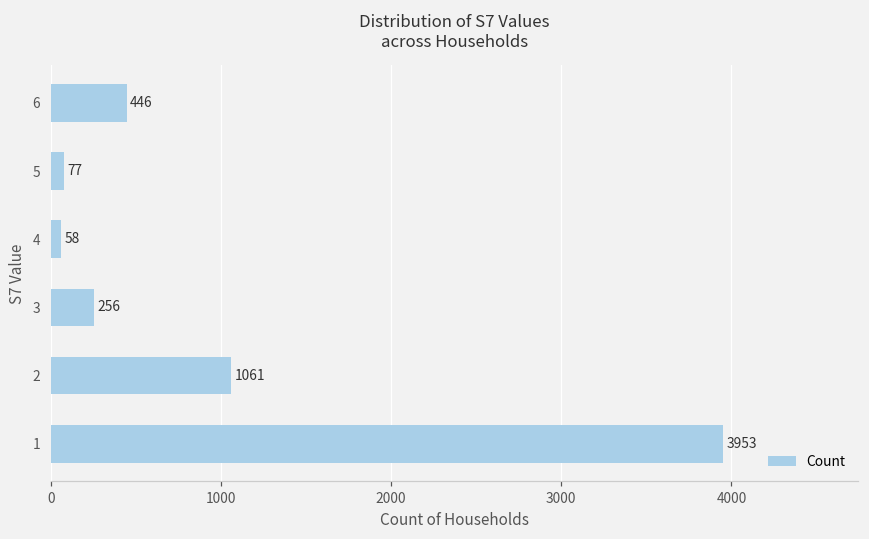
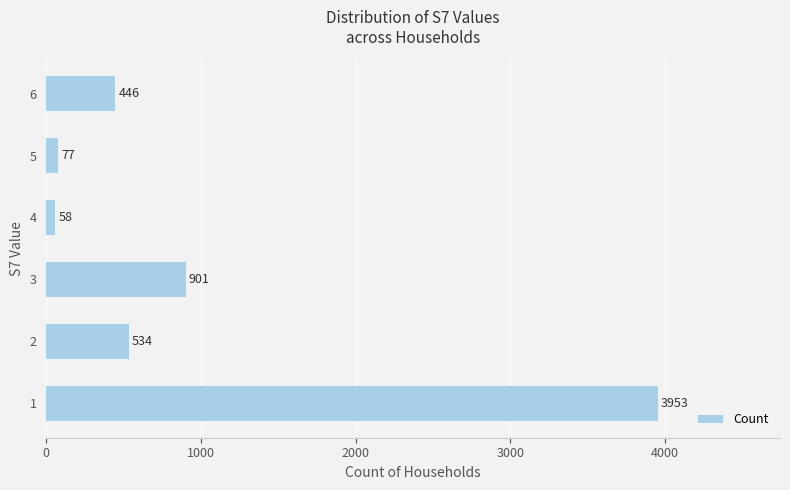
3: 256 -> 901
2: 1061 -> 534
